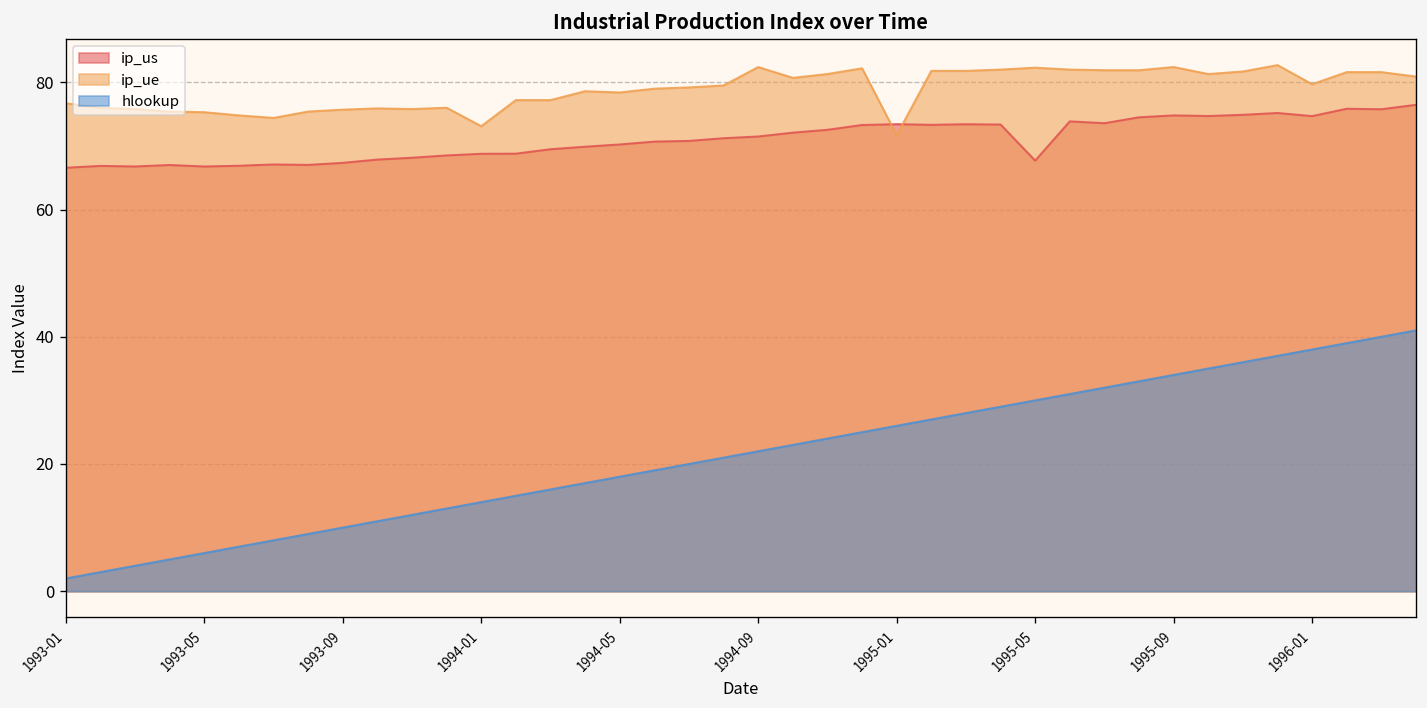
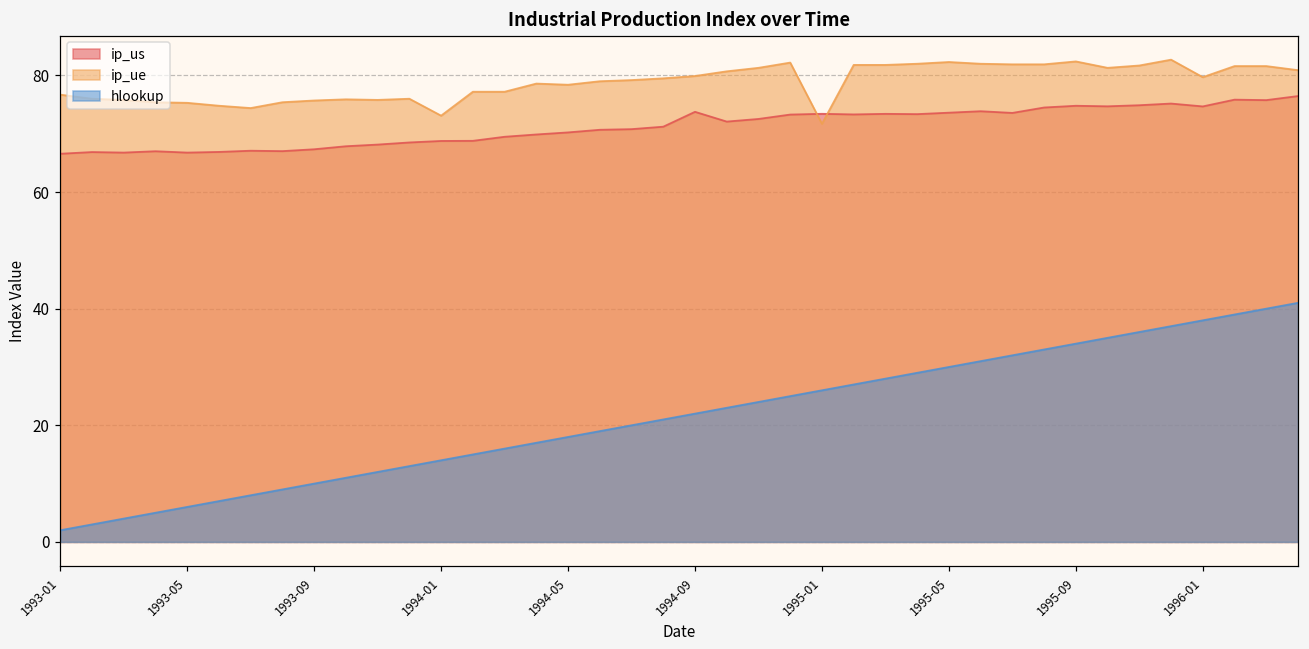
ip_us, 1994-09: 71 -> 74
ip_ue, 1994-09: 82 -> 80
ip_us, 1995-05: 68 -> 74
